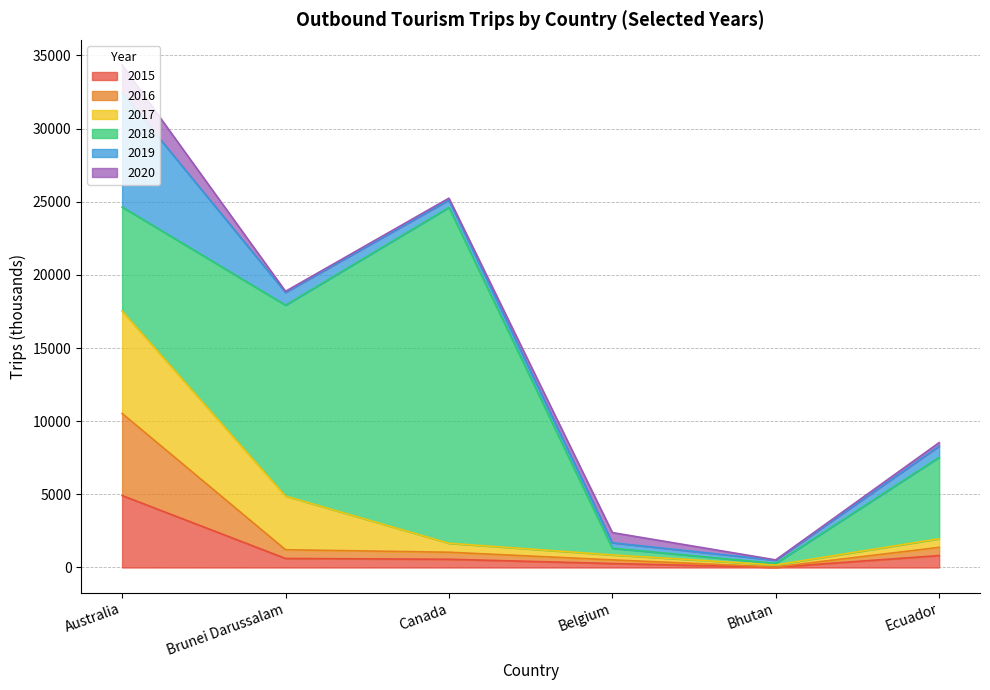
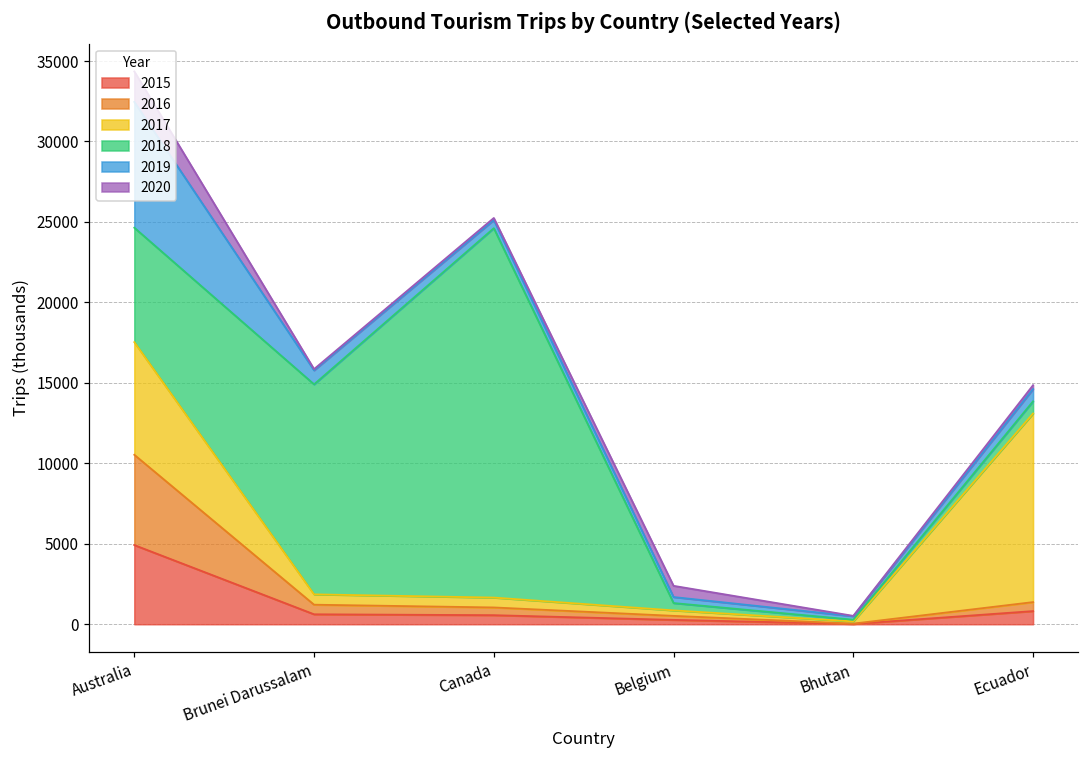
2017, Brunei Darussalam: 3700 -> 600
2017, Ecuador: 600 -> 11700
2018, Ecuador: 5600 -> 800
